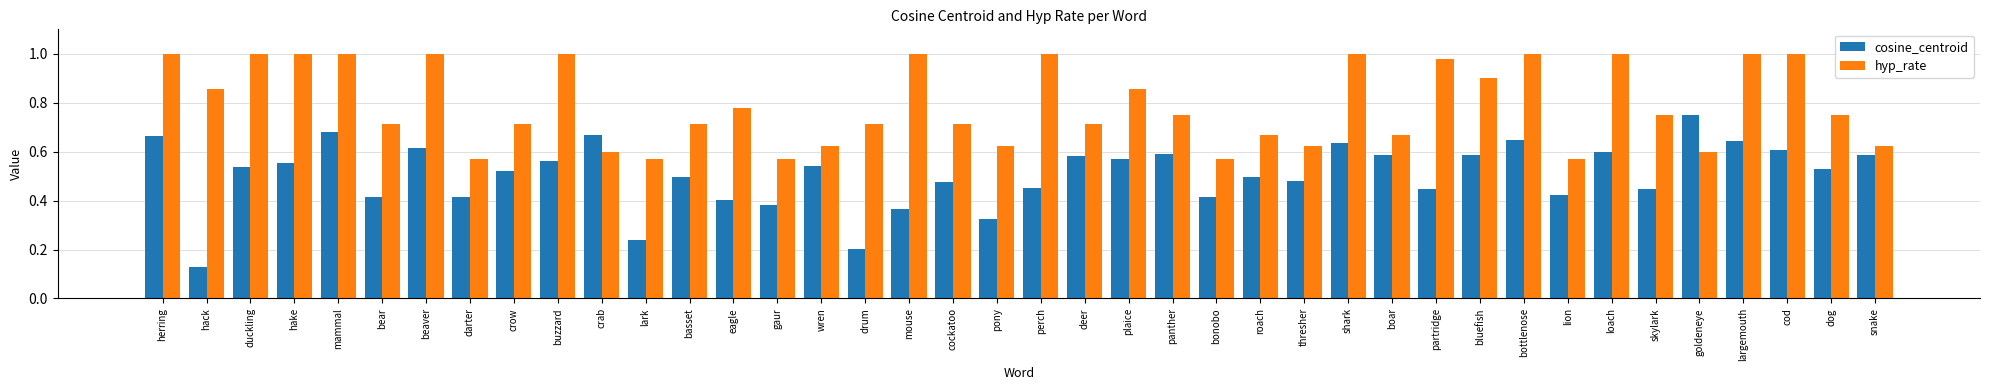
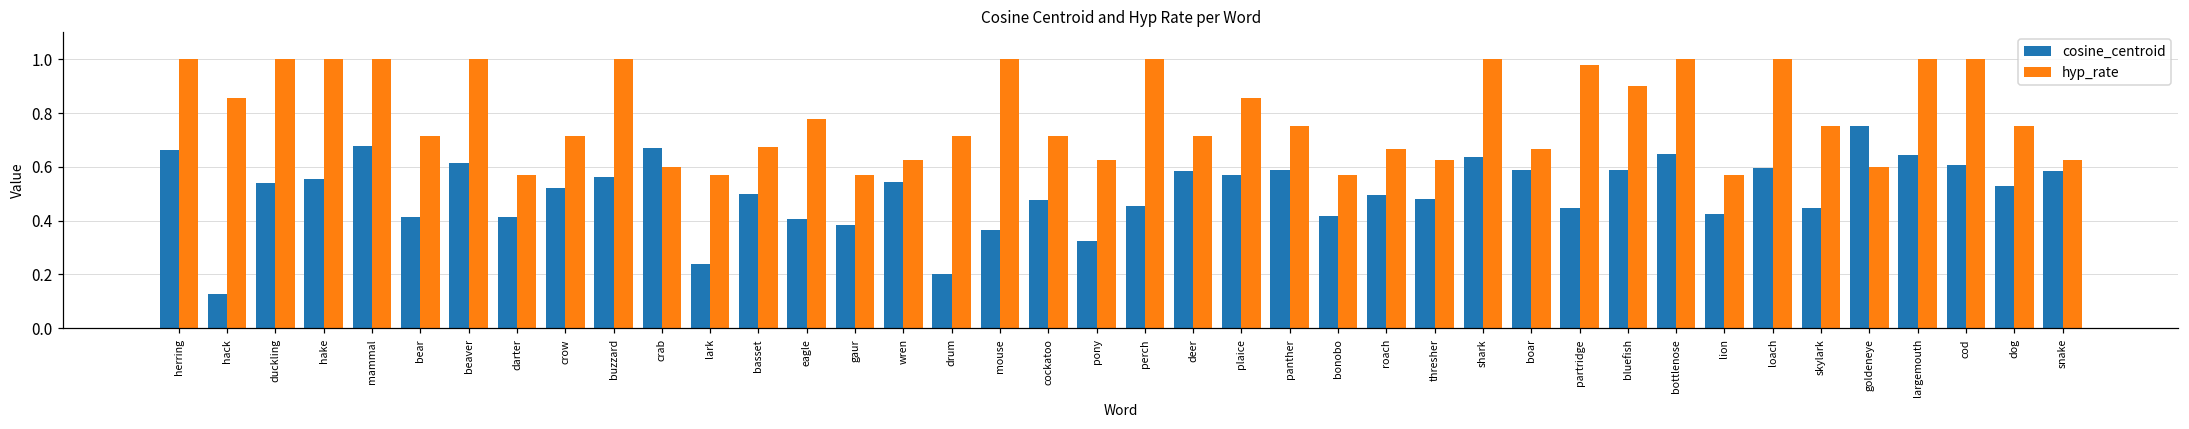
hyp_rate, basset: 0.71 -> 0.67
